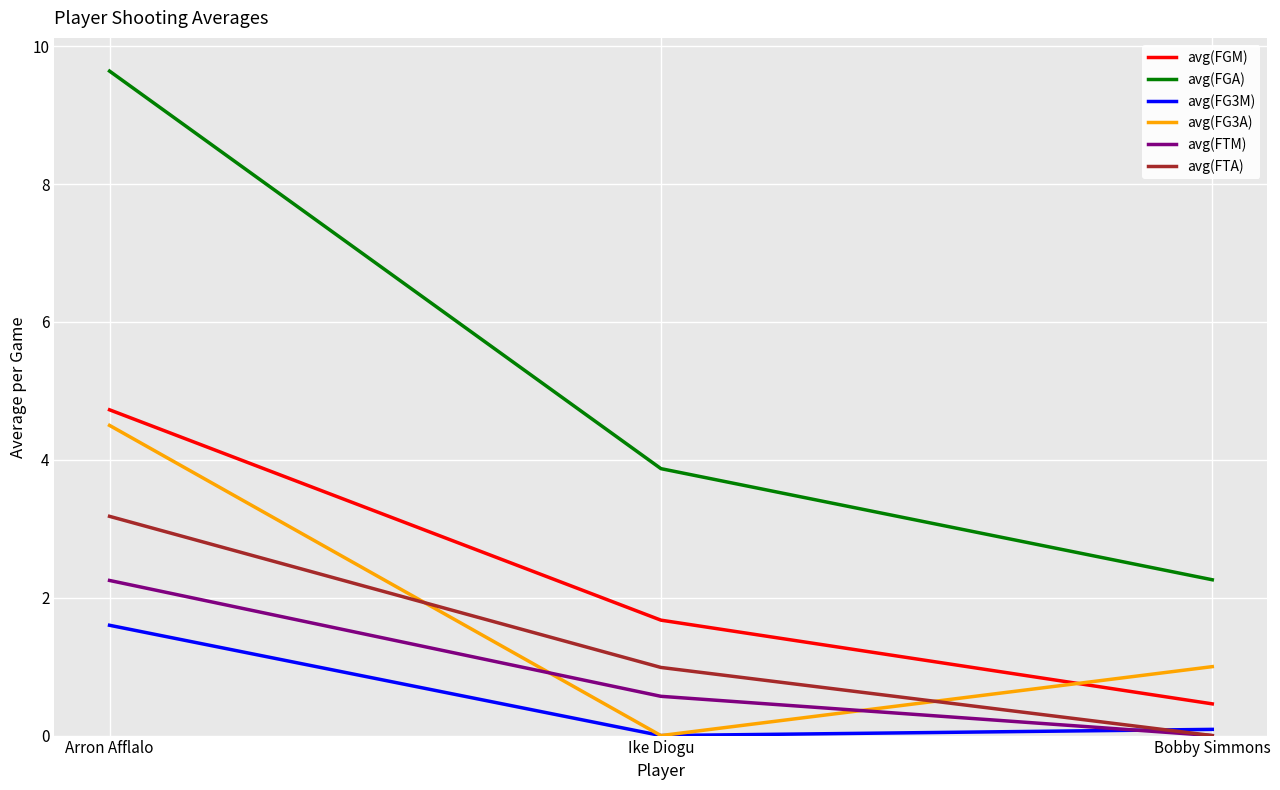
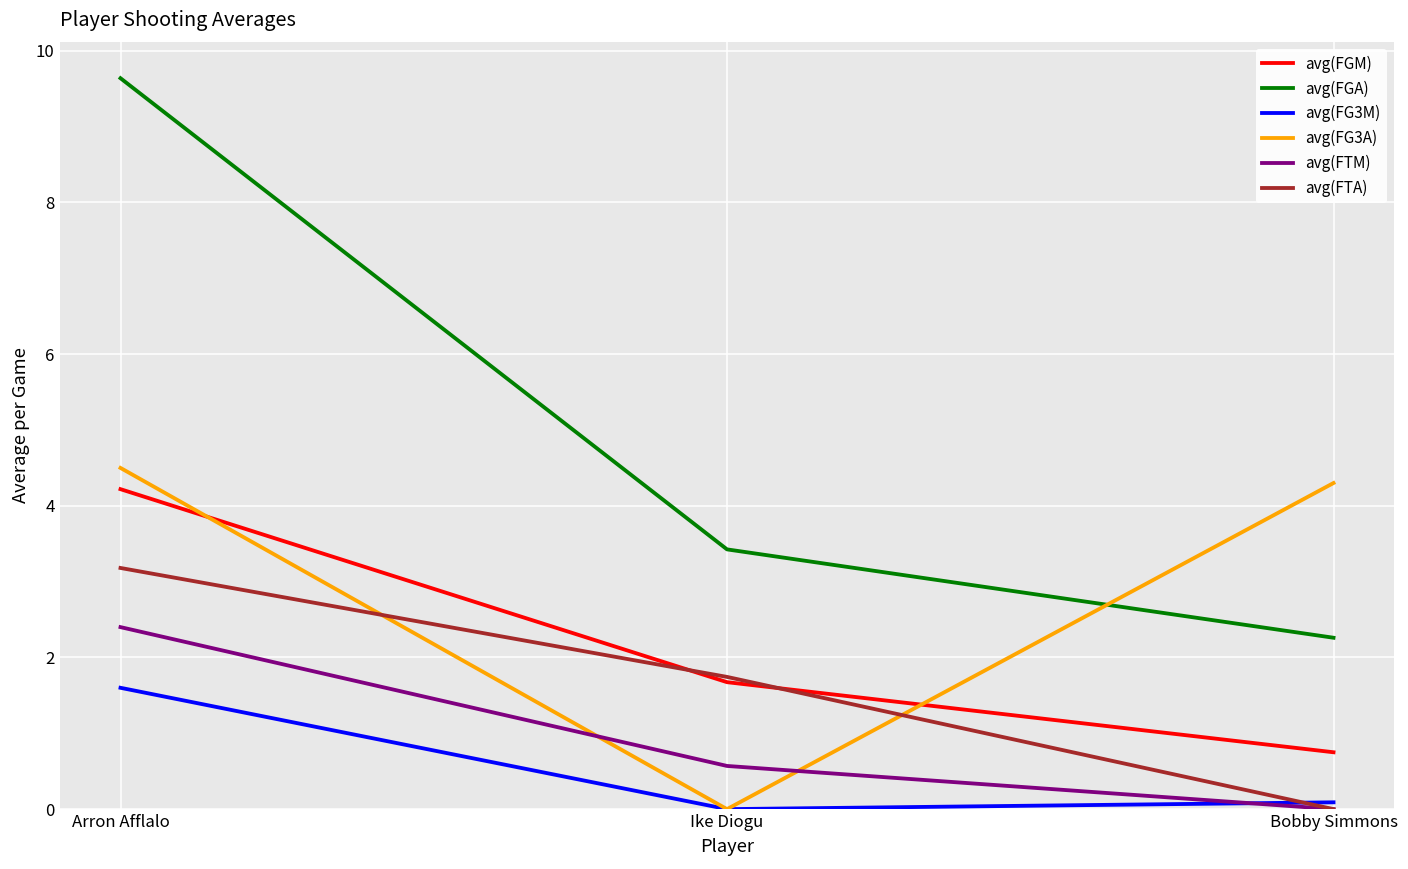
avg(FGM), Arron Afflalo: 4.7 -> 4.2
avg(FTM), Arron Afflalo: 2.3 -> 2.4
avg(FGA), Ike Diogu: 3.9 -> 3.4
avg(FTA), Ike Diogu: 1.0 -> 1.7
avg(FGM), Bobby Simmons: 0.5 -> 0.8
avg(FG3A), Bobby Simmons: 1.0 -> 4.3
